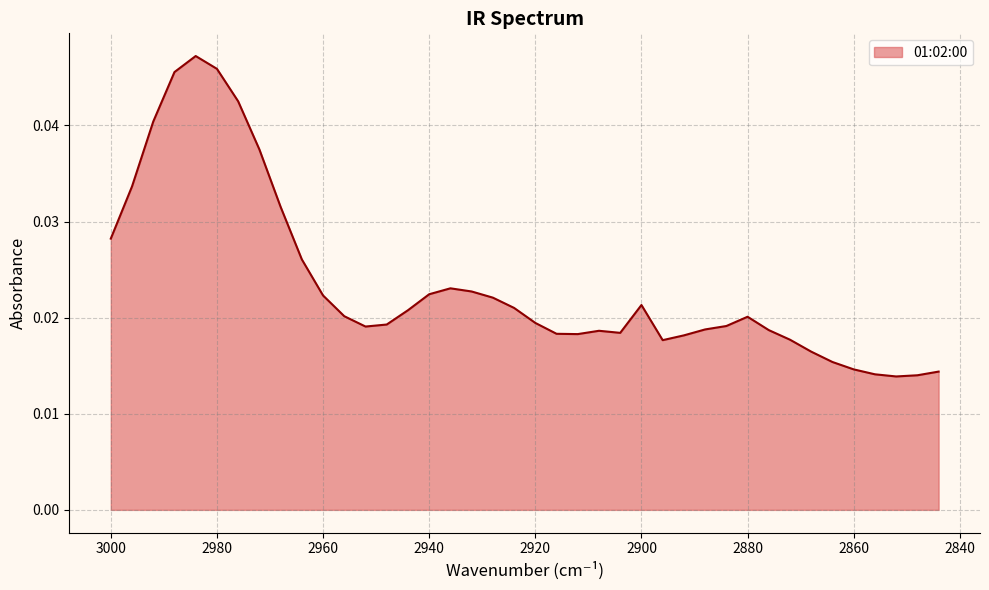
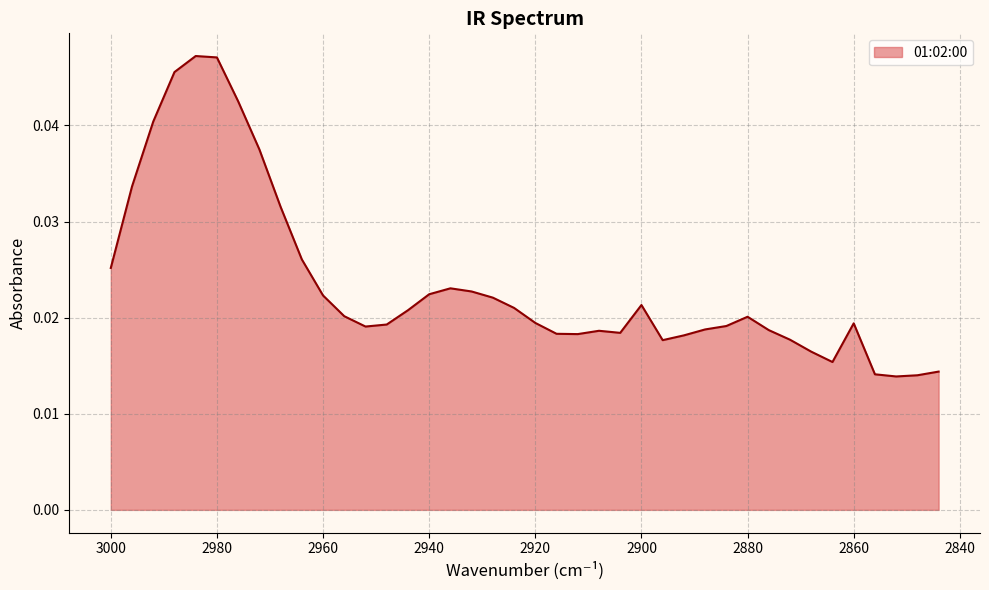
3000: 0.028 -> 0.025
2980: 0.046 -> 0.047
2860: 0.015 -> 0.019
